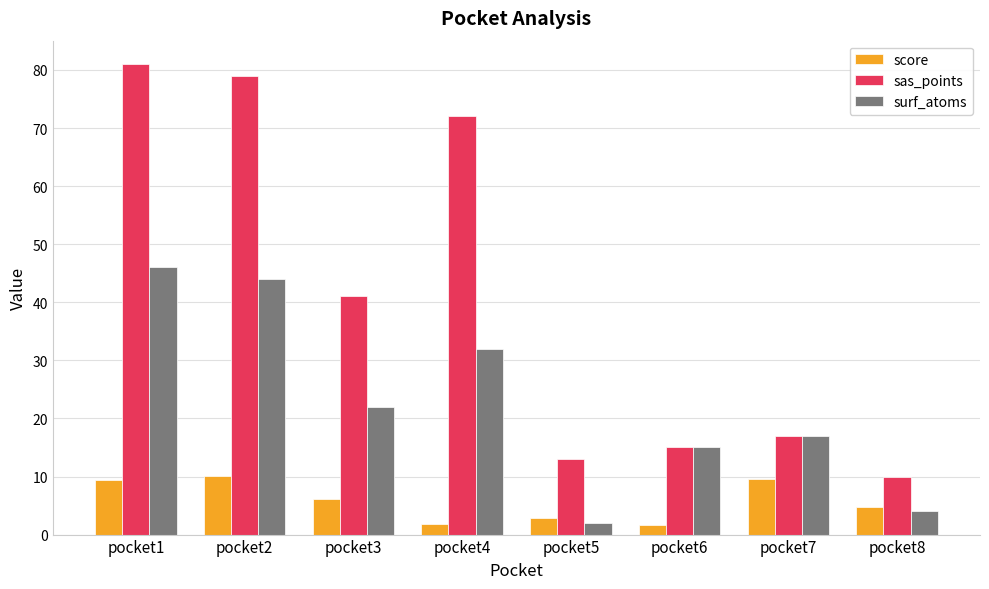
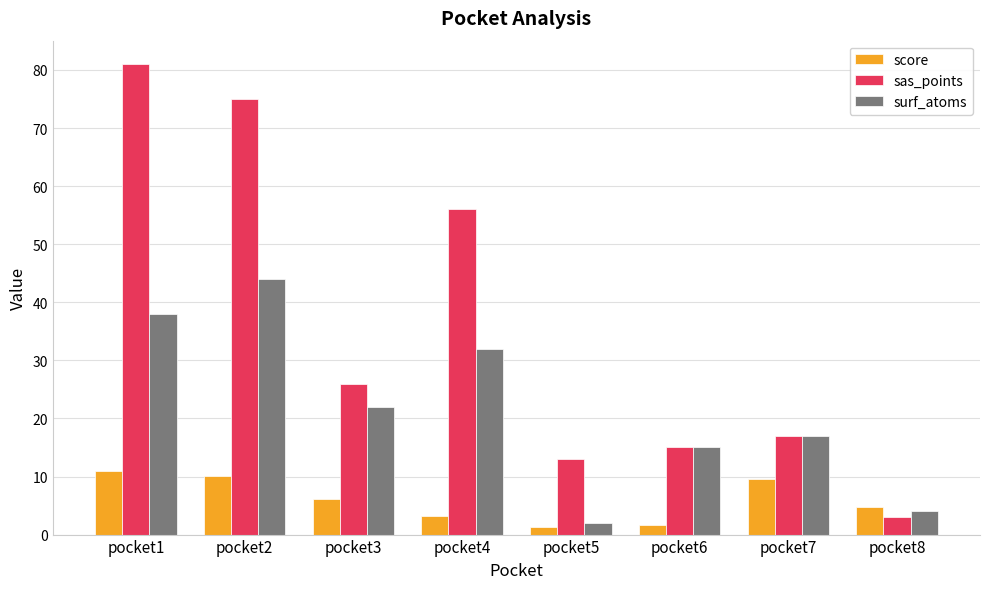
score, pocket1: 9 -> 11
surf_atoms, pocket1: 46 -> 38
sas_points, pocket2: 79 -> 75
sas_points, pocket3: 41 -> 26
score, pocket4: 2 -> 3
sas_points, pocket4: 72 -> 56
score, pocket5: 3 -> 1
sas_points, pocket8: 10 -> 3
